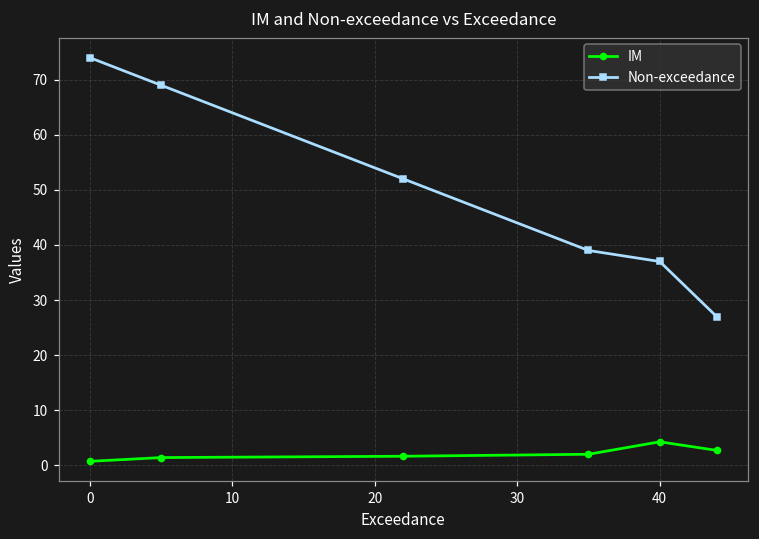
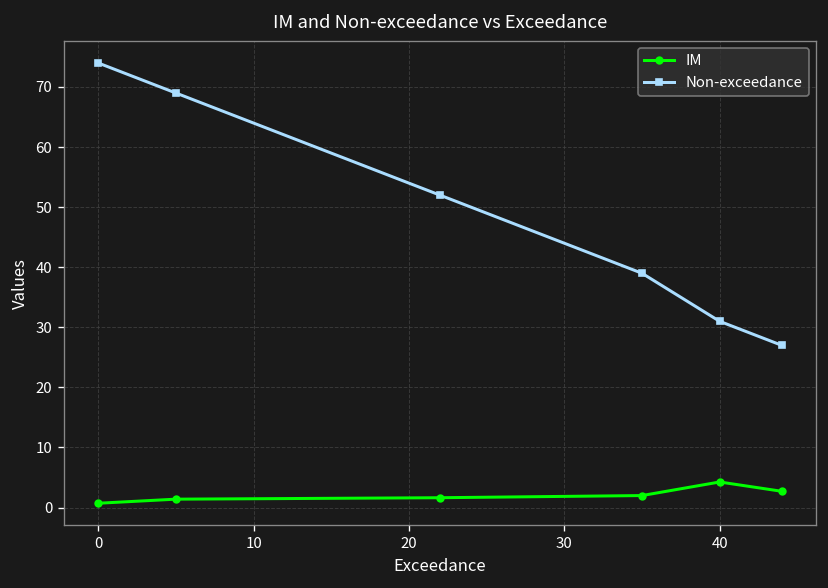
Non-exceedance, 40: 37 -> 31
